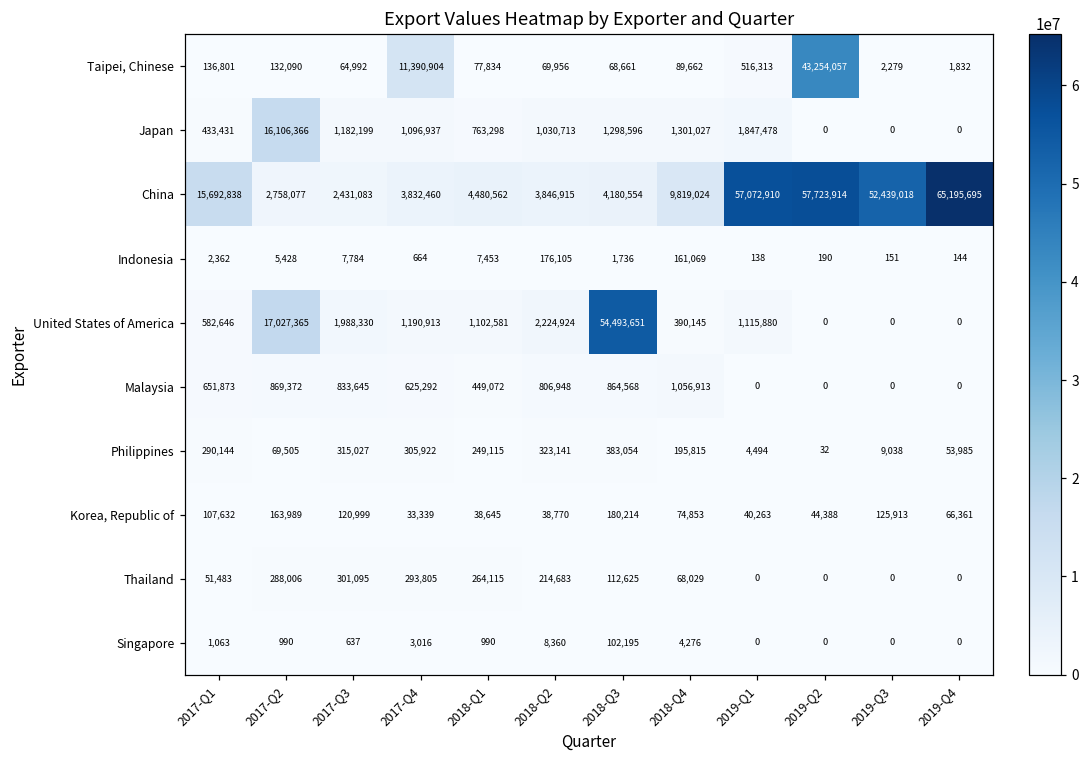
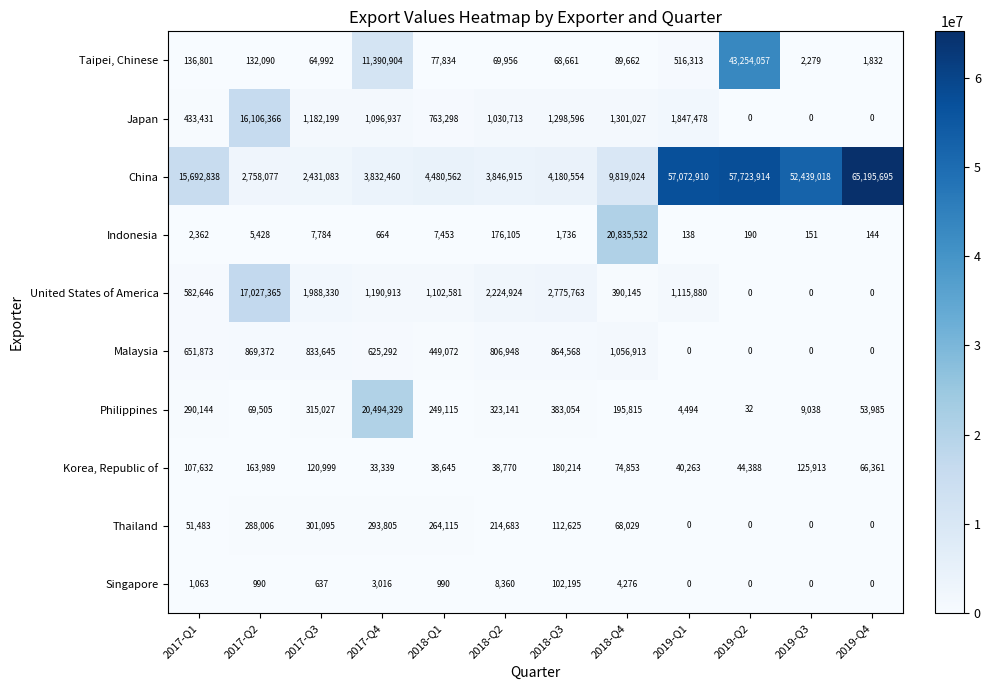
Indonesia, 2018-Q4: 161,069 -> 20,835,532
United States of America, 2018-Q3: 54,493,651 -> 2,775,763
Philippines, 2017-Q4: 305,922 -> 20,494,329
